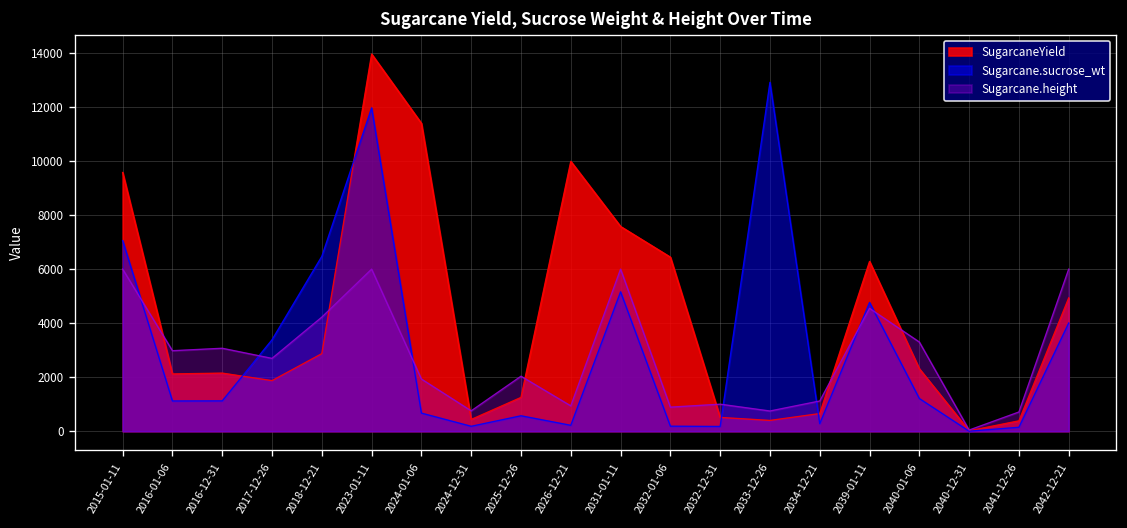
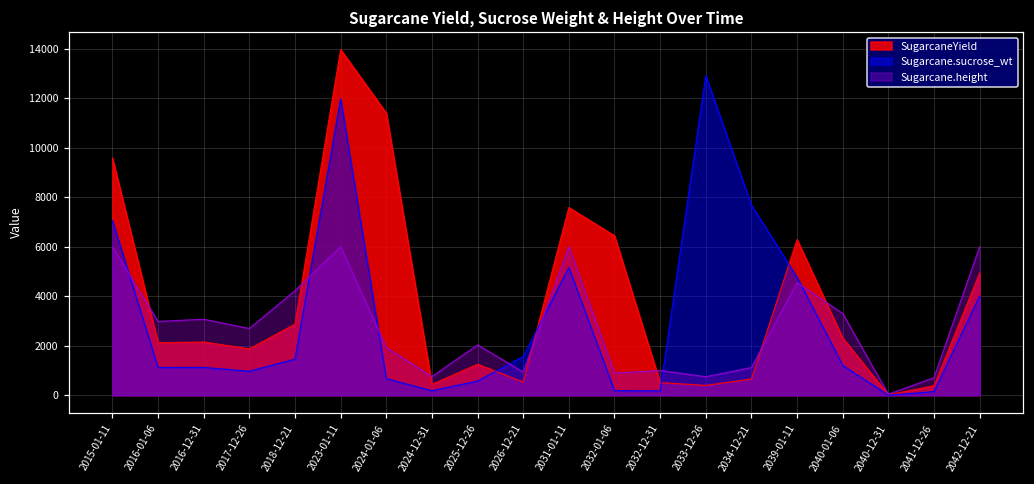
Sugarcane.sucrose_wt, 2017-12-26: 3400 -> 1000
Sugarcane.sucrose_wt, 2018-12-21: 6500 -> 1500
SugarcaneYield, 2026-12-21: 10000 -> 500
Sugarcane.sucrose_wt, 2026-12-21: 200 -> 1600
Sugarcane.sucrose_wt, 2034-12-21: 300 -> 7700
